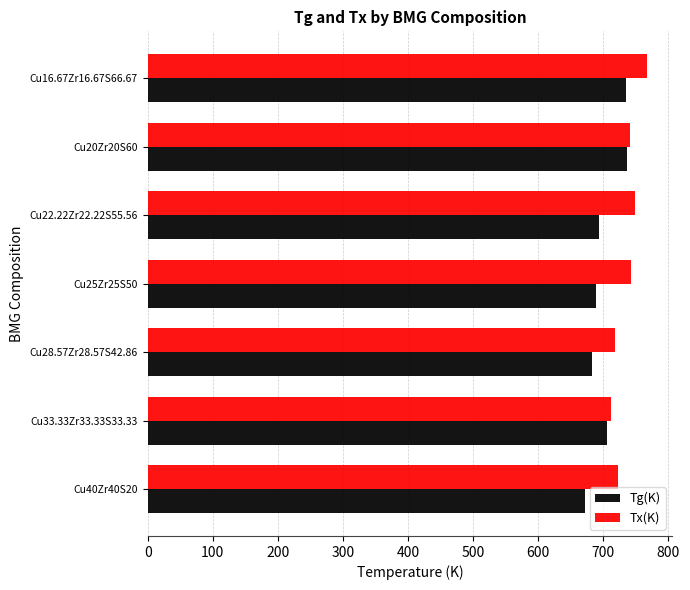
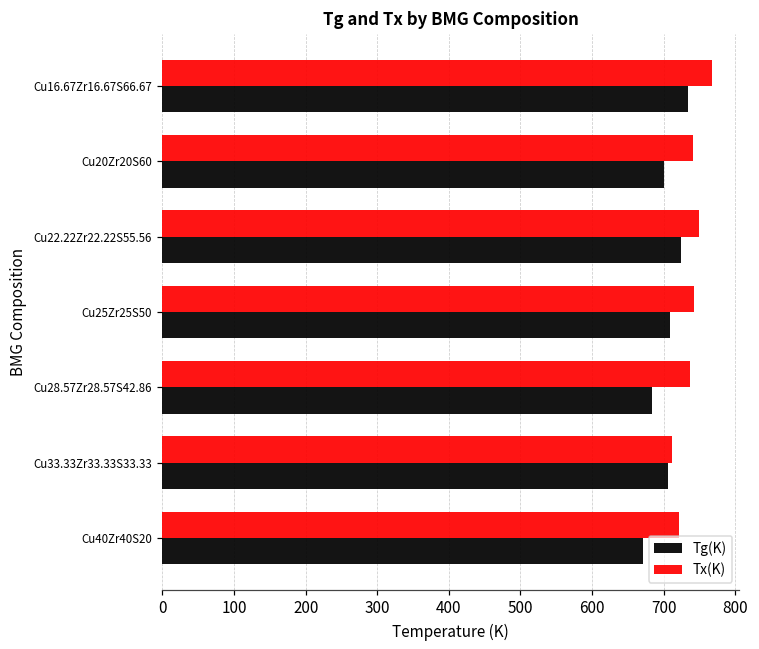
Tg(K), Cu20Zr20S60: 740 -> 700
Tg(K), Cu22.22Zr22.22S55.56: 690 -> 720
Tg(K), Cu25Zr25S50: 690 -> 710
Tx(K), Cu28.57Zr28.57S42.86: 720 -> 740
